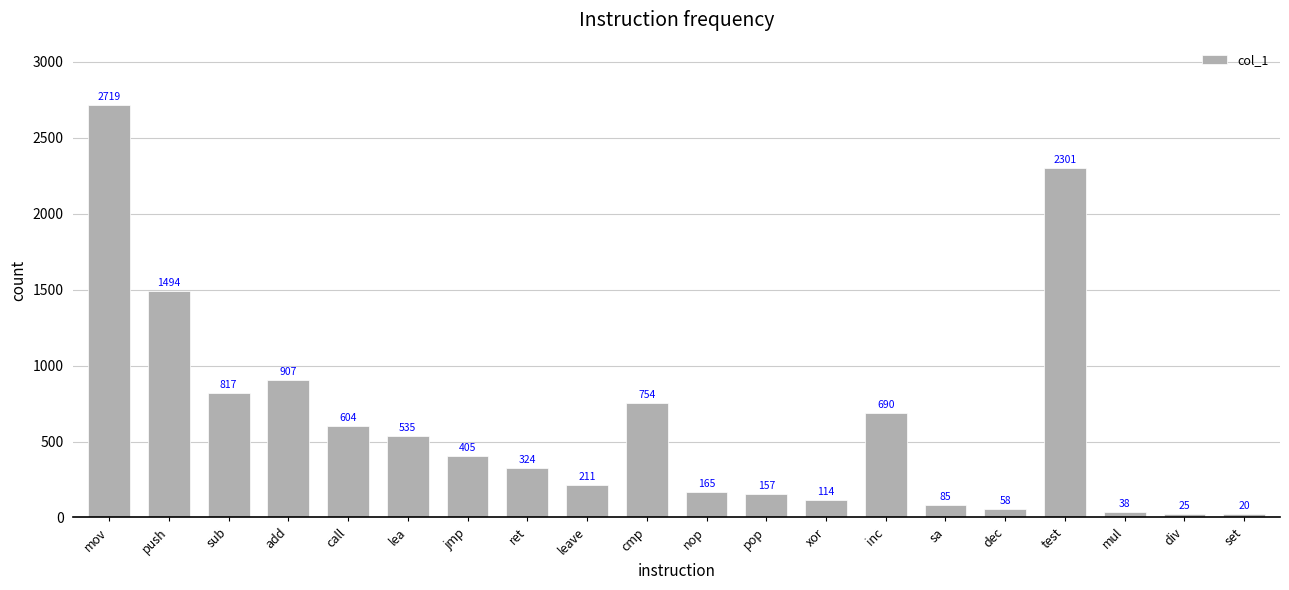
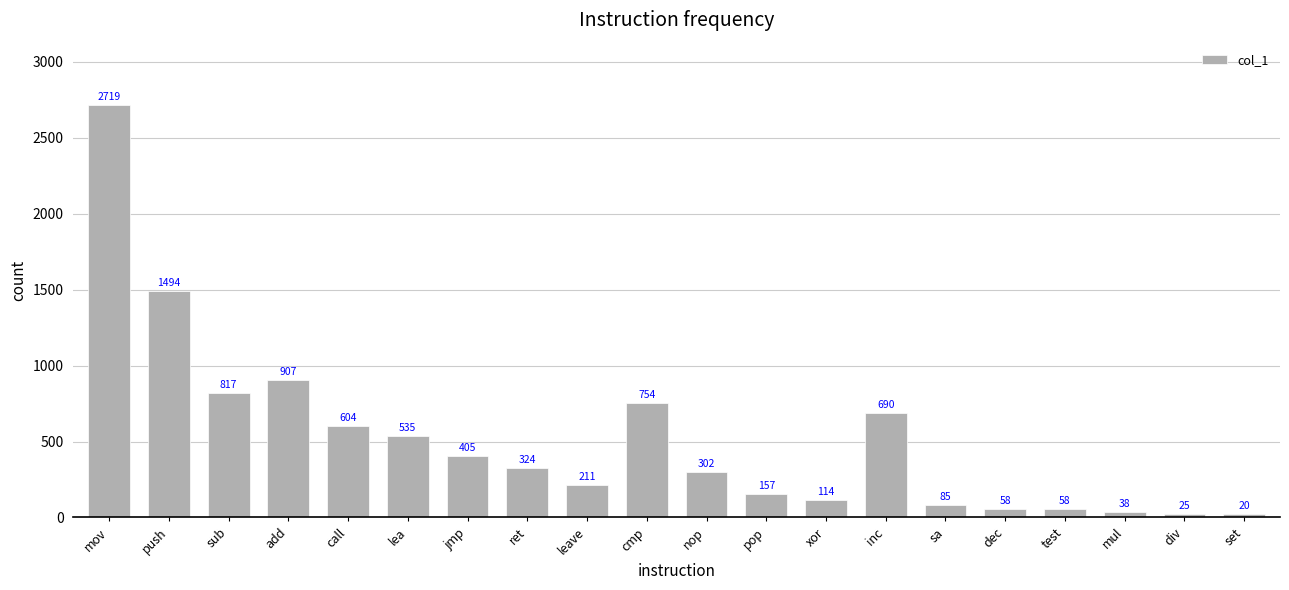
nop: 165 -> 302
test: 2301 -> 58
